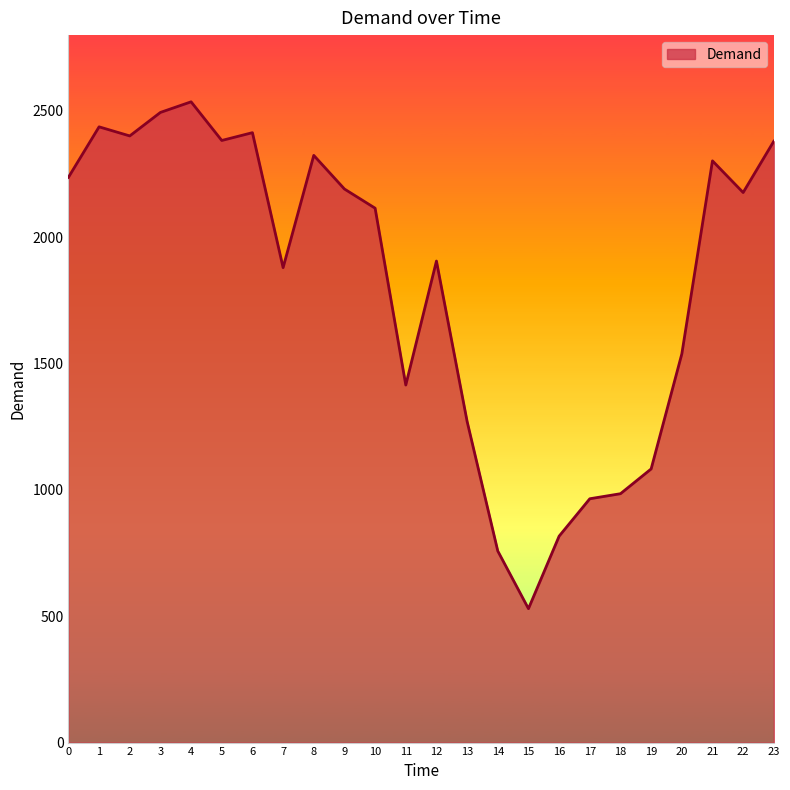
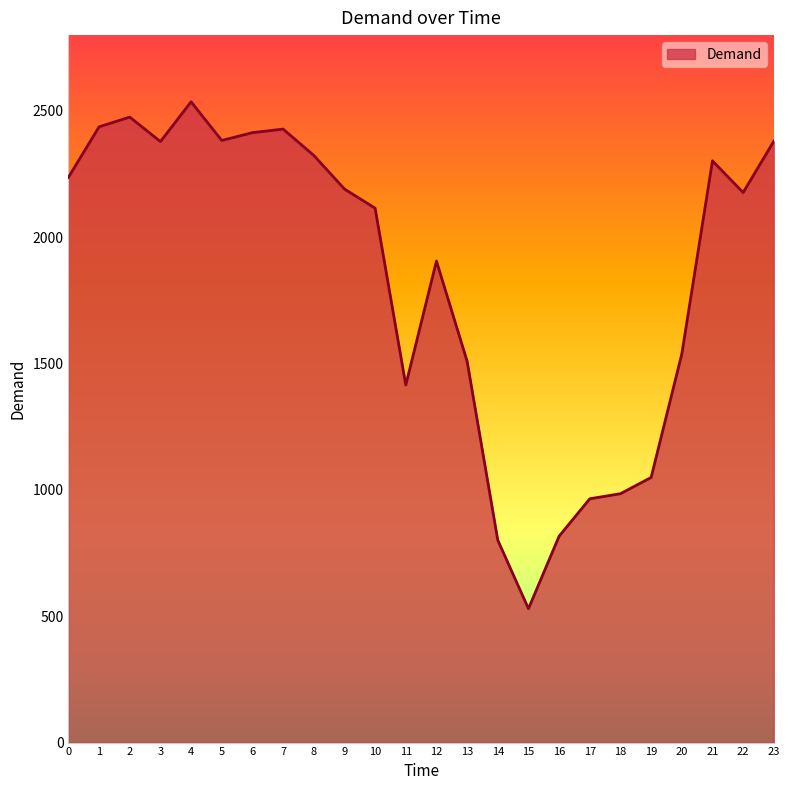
2: 2400 -> 2480
3: 2490 -> 2380
7: 1880 -> 2430
13: 1270 -> 1510
14: 760 -> 800
19: 1080 -> 1050
